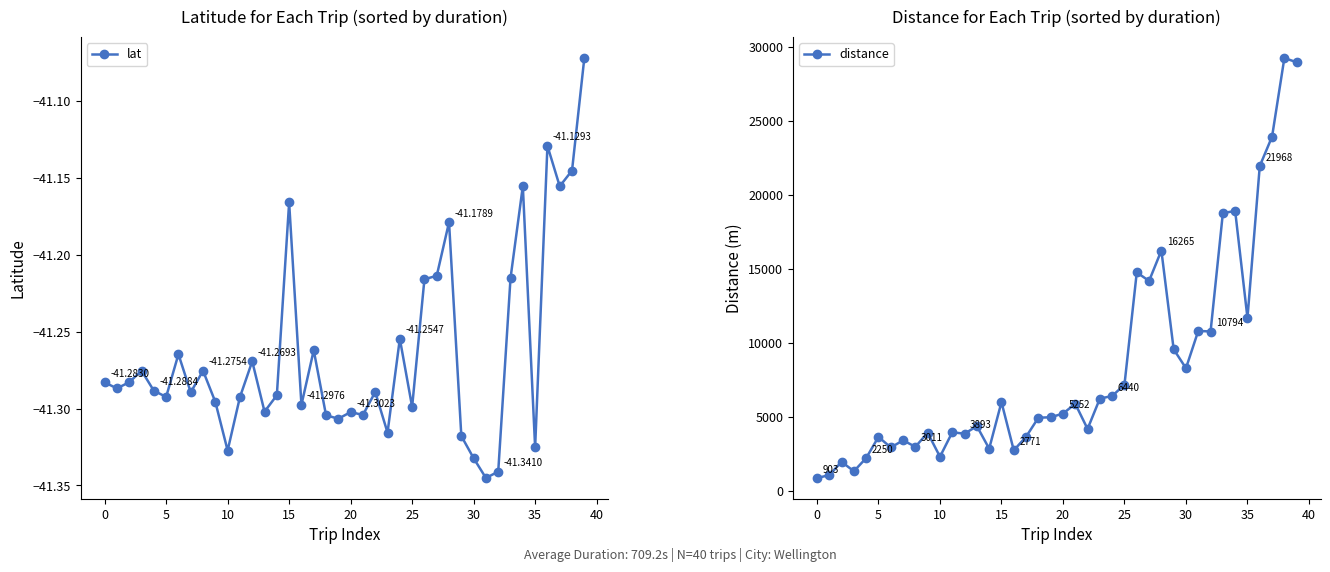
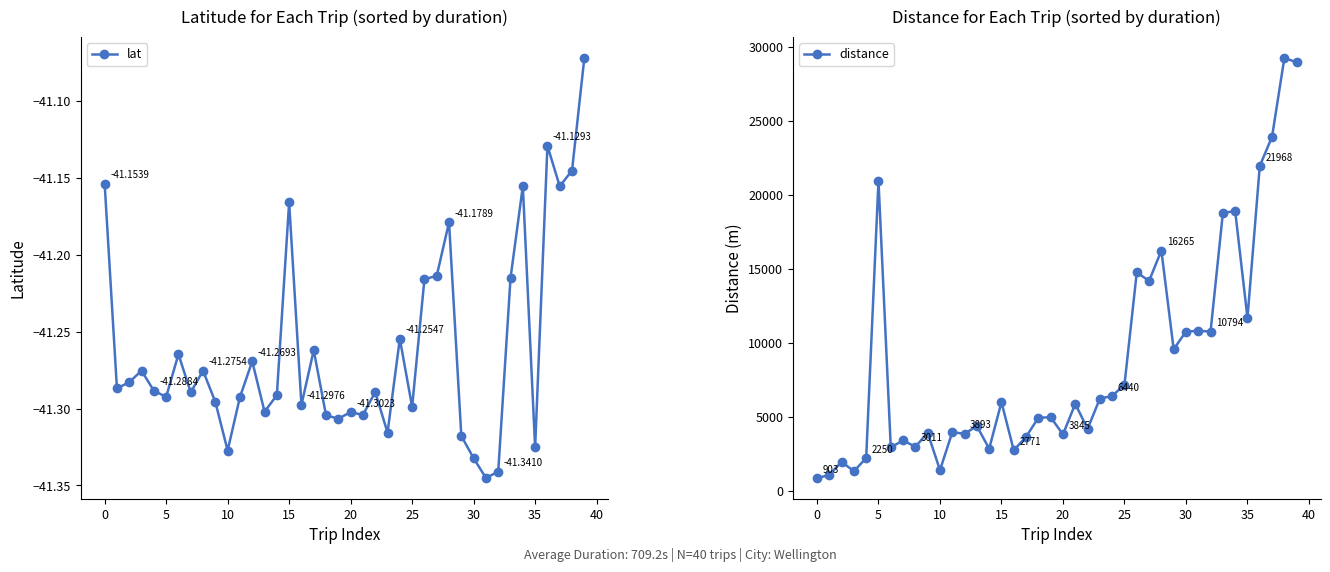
Latitude for Each Trip (sorted by duration), 0: -41.2830 -> -41.1539
Distance for Each Trip (sorted by duration), 5: 3700 -> 21000
Distance for Each Trip (sorted by duration), 10: 2300 -> 1400
Distance for Each Trip (sorted by duration), 20: 5252 -> 3845
Distance for Each Trip (sorted by duration), 30: 8300 -> 10800
